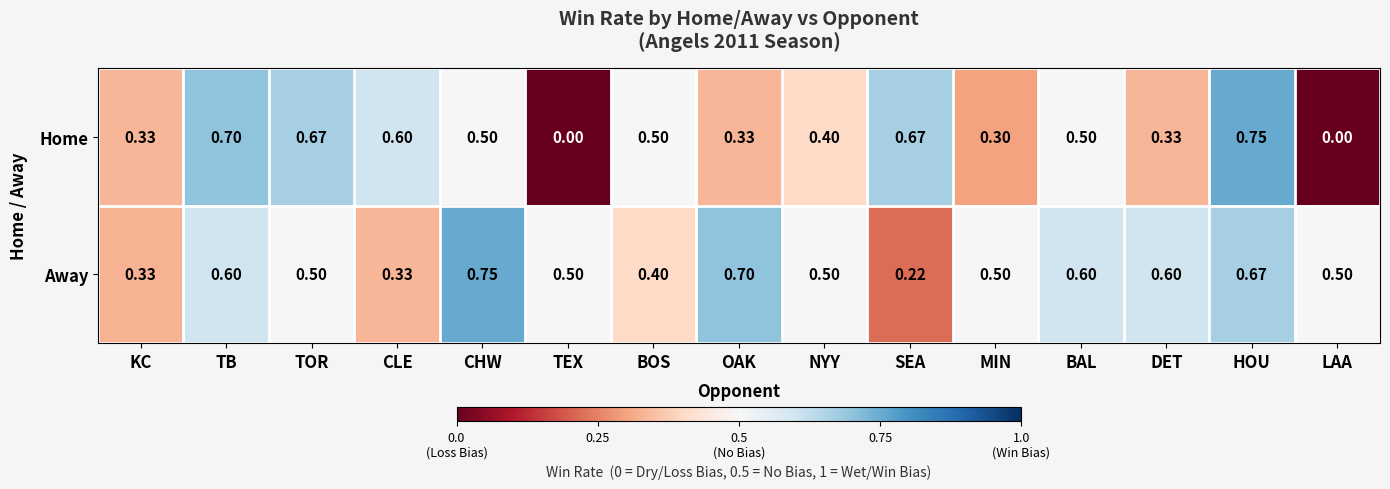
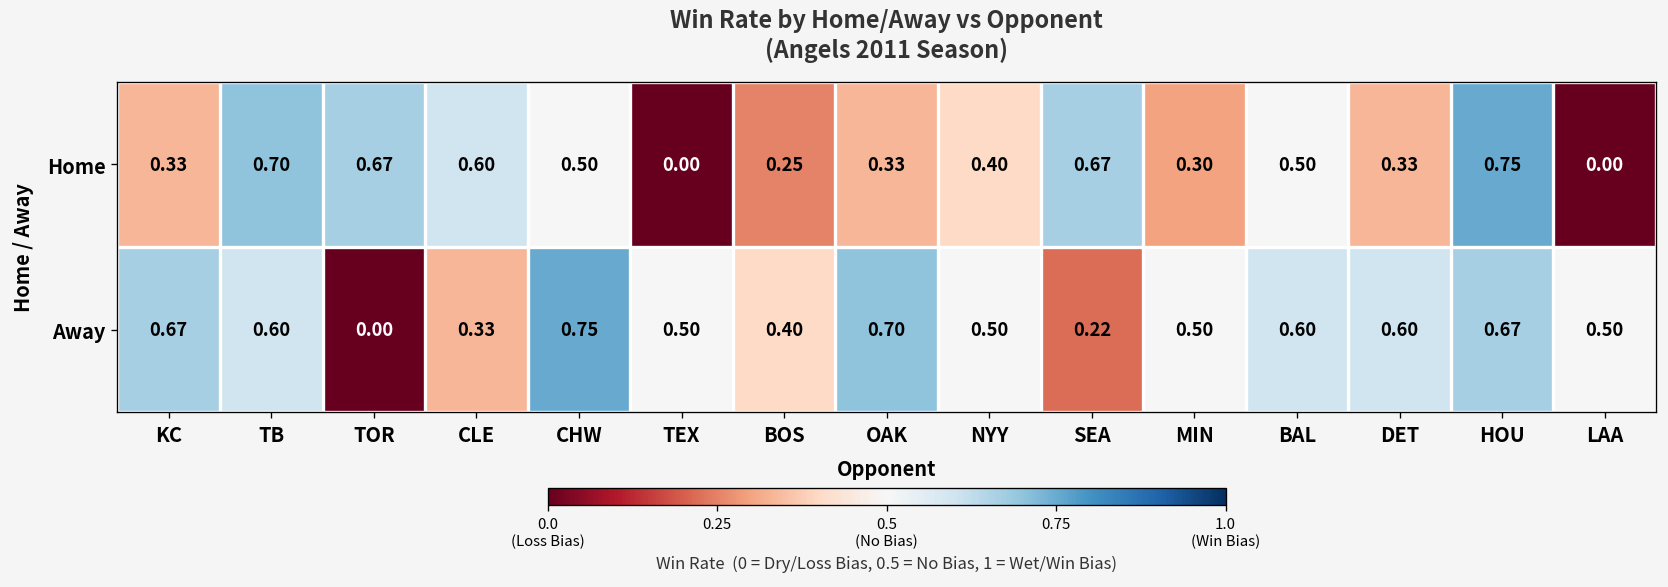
Home, BOS: 0.50 -> 0.25
Away, KC: 0.33 -> 0.67
Away, TOR: 0.50 -> 0.00
